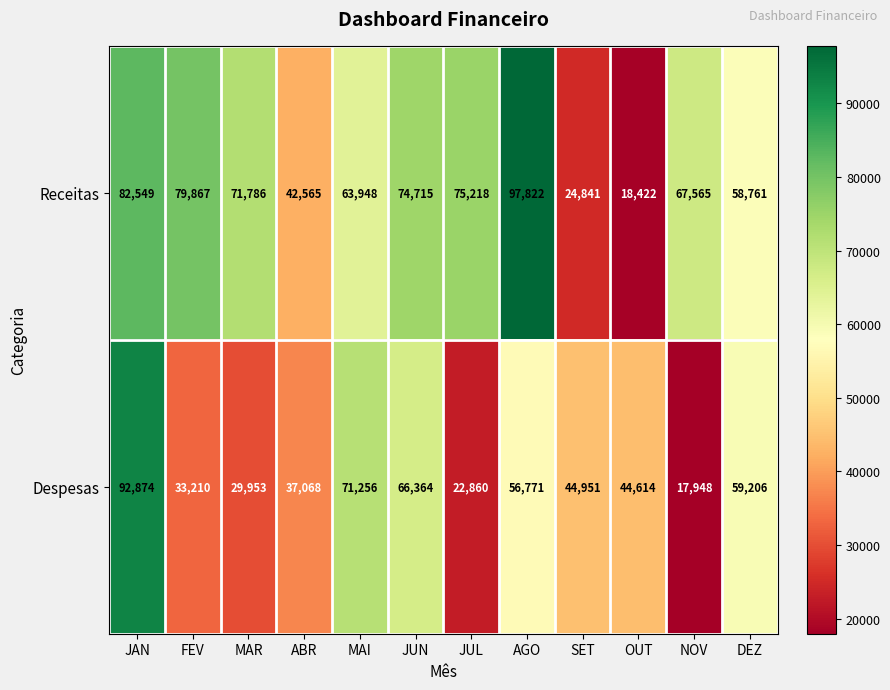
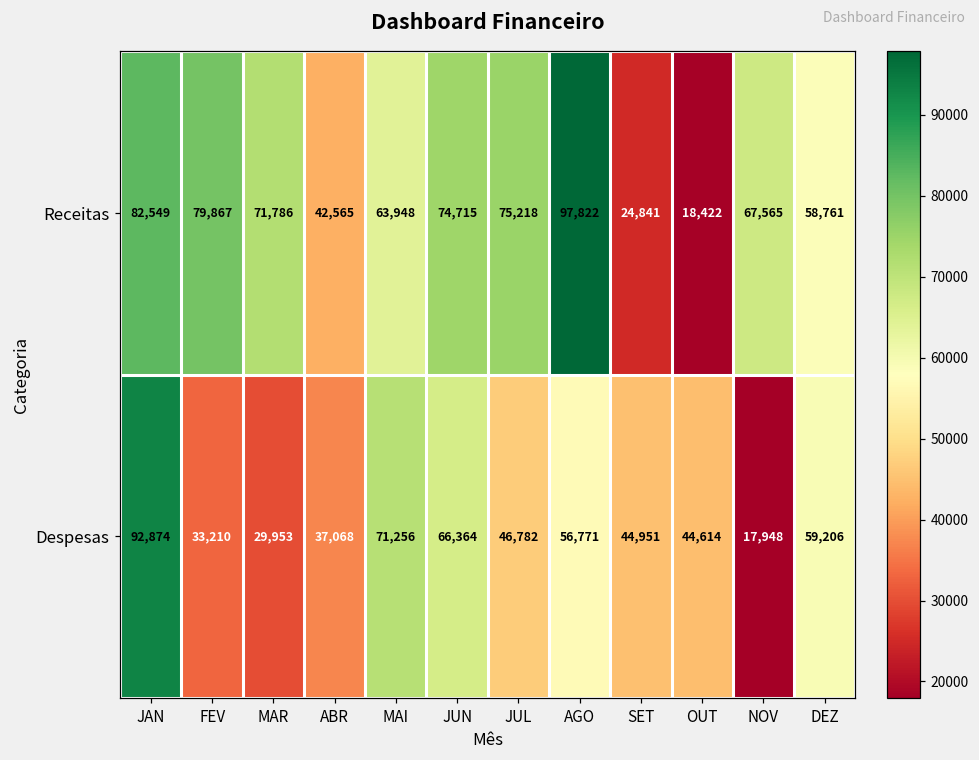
Despesas, JUL: 22,860 -> 46,782
